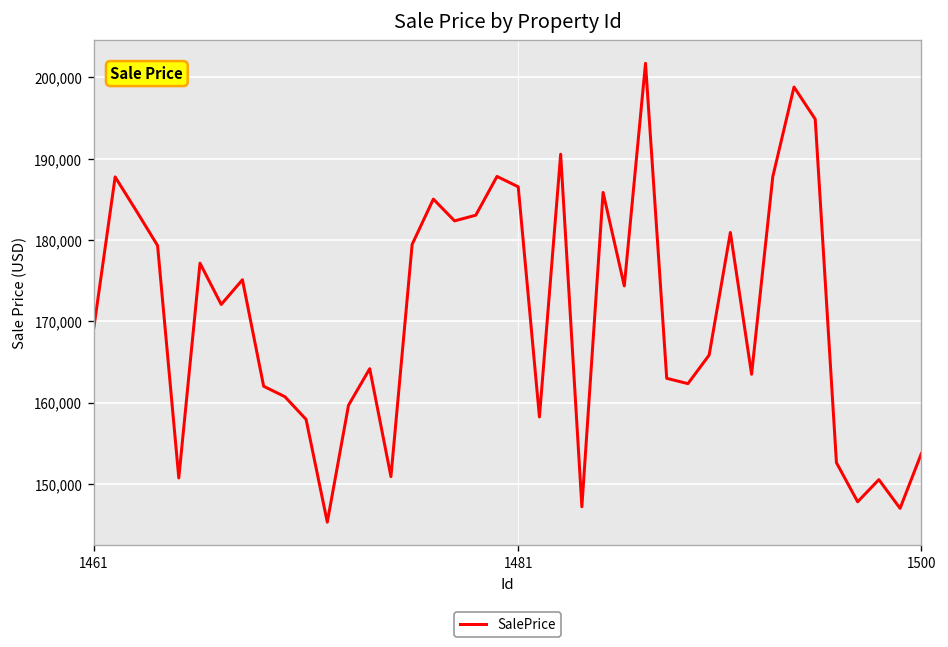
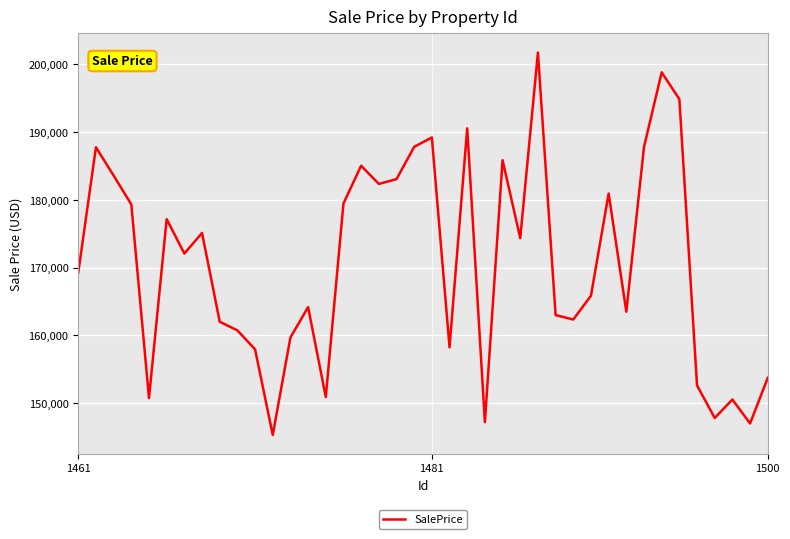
1481: 187,000 -> 189,000
